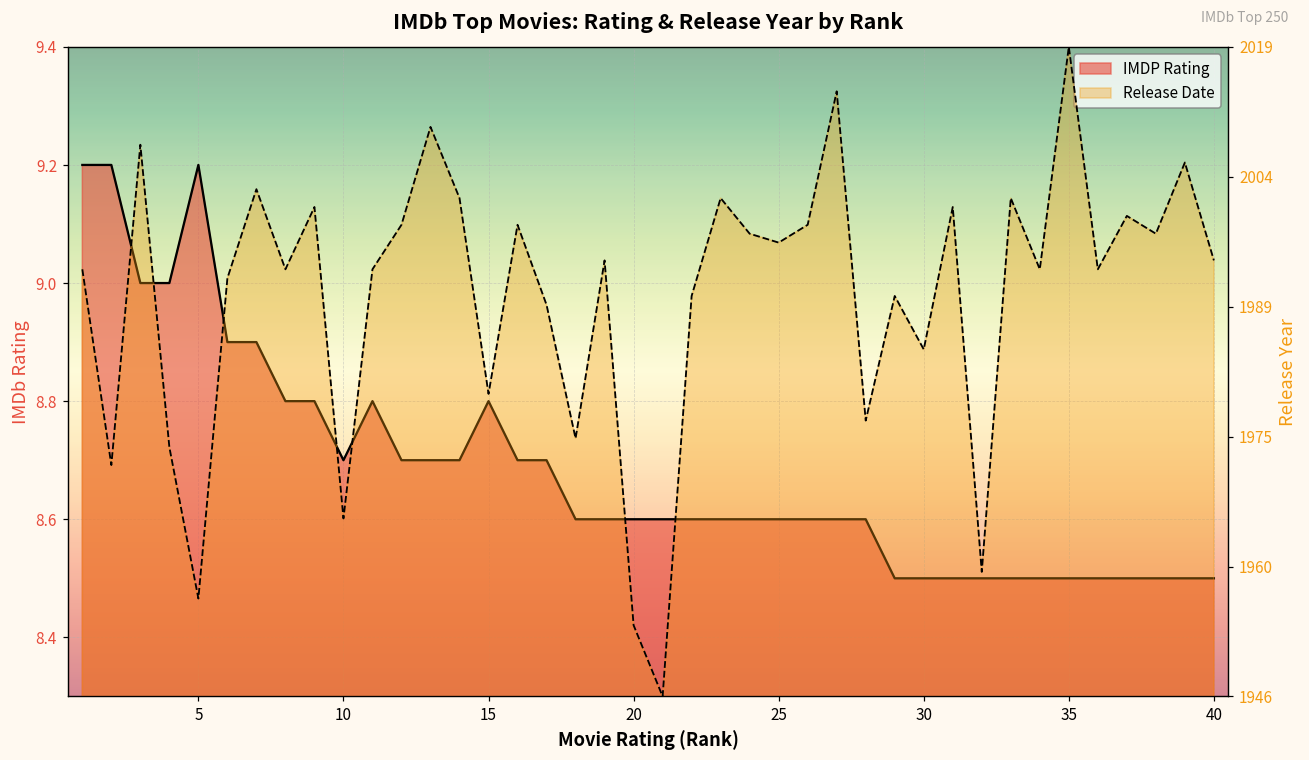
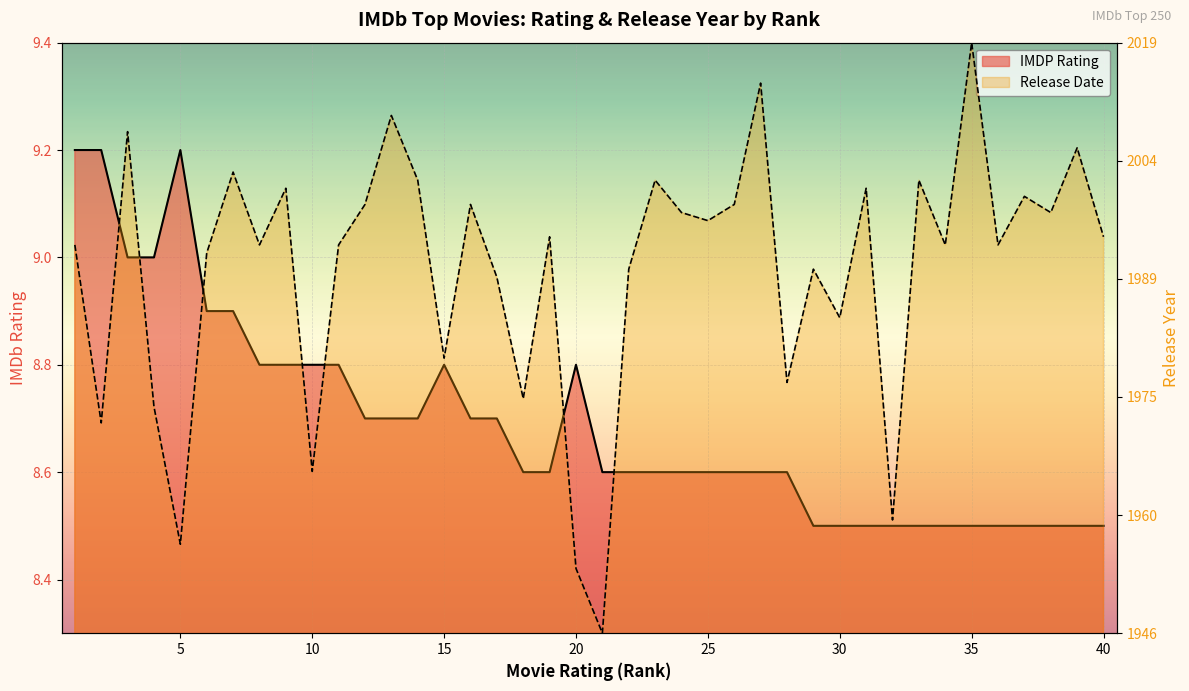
IMDP Rating, 10: 8.7 -> 8.8
IMDP Rating, 20: 8.6 -> 8.8
